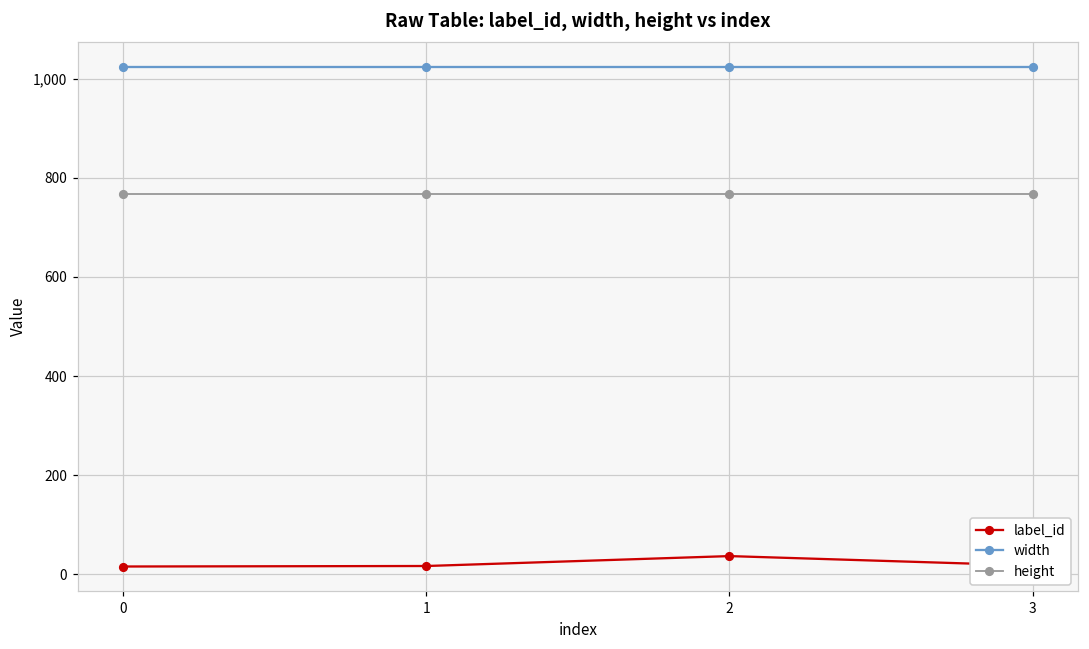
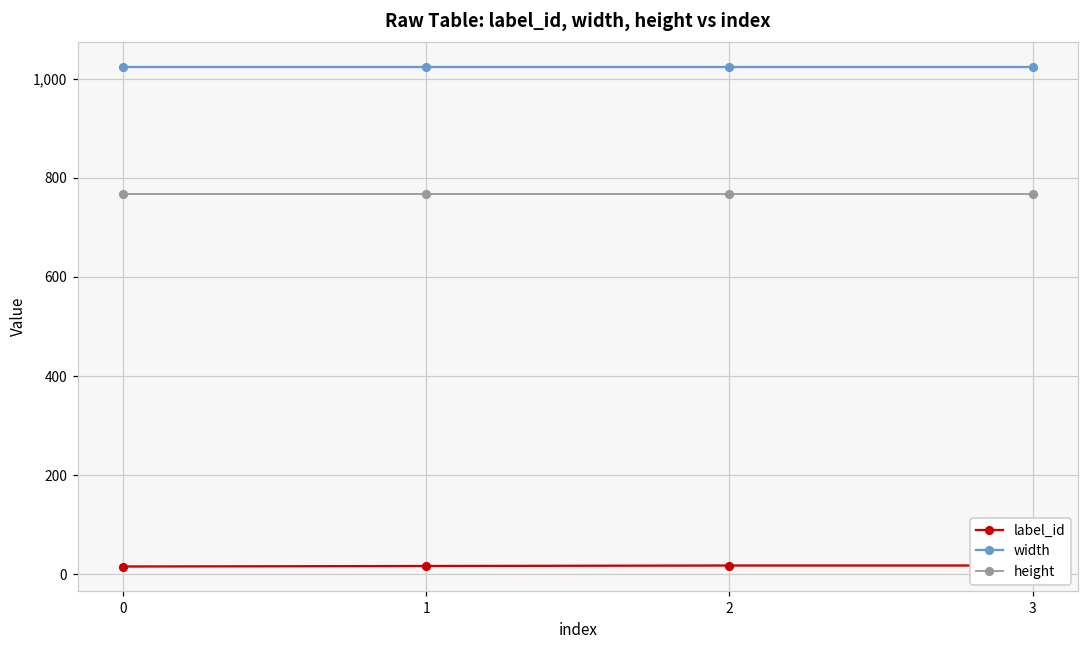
label_id, 2: 40 -> 20
